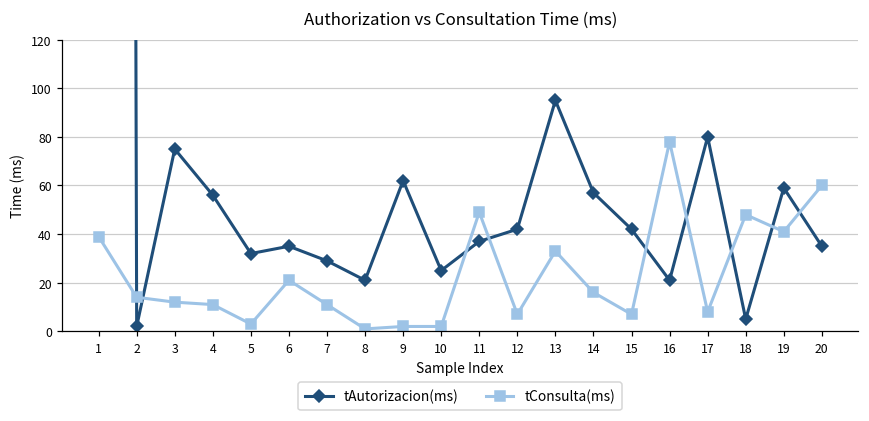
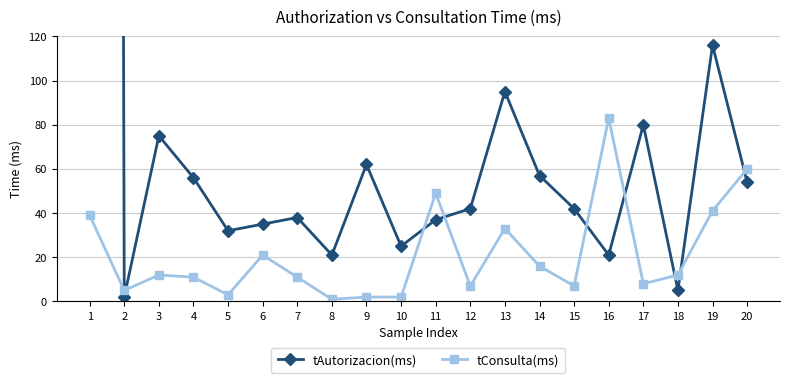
tConsulta(ms), 2: 14 -> 5
tAutorizacion(ms), 7: 29 -> 38
tConsulta(ms), 16: 78 -> 83
tConsulta(ms), 18: 48 -> 12
tAutorizacion(ms), 19: 59 -> 116
tAutorizacion(ms), 20: 35 -> 54
